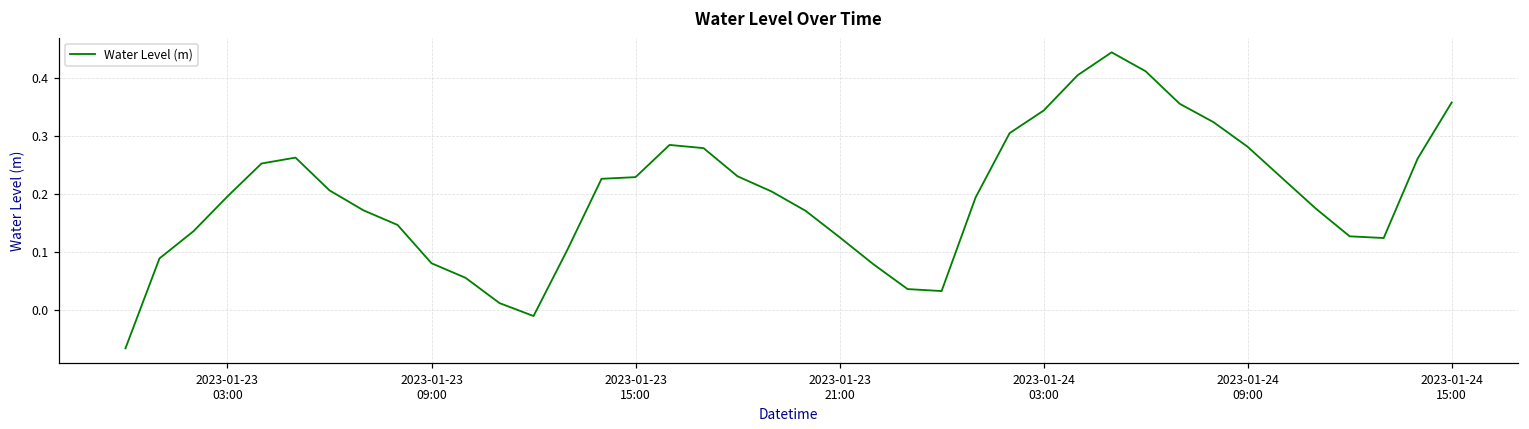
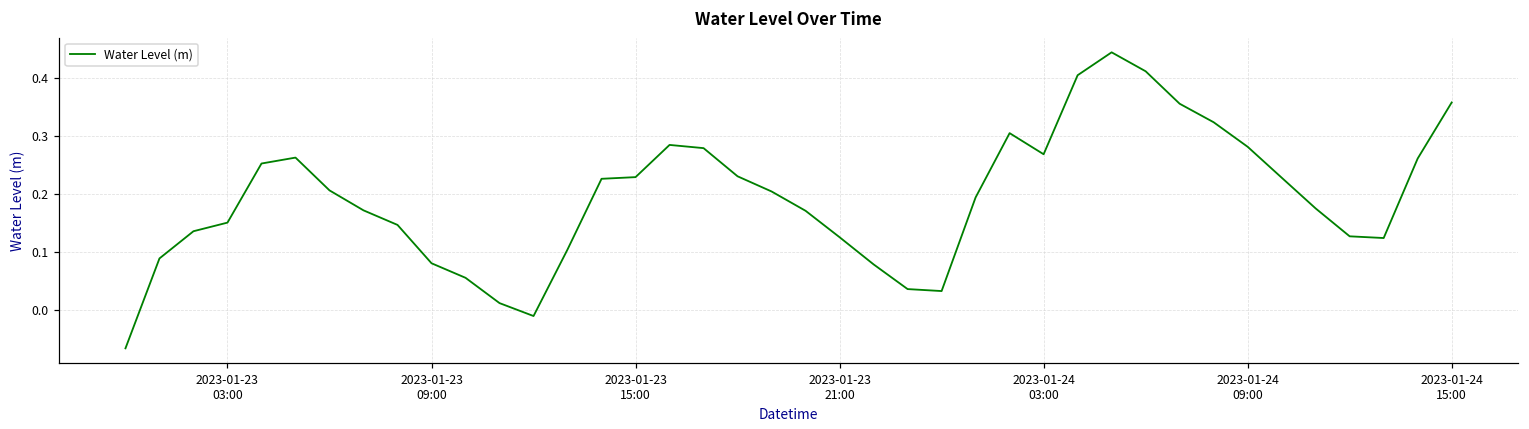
2023-01-23 03:00: 0.20 -> 0.15
2023-01-24 03:00: 0.34 -> 0.27
